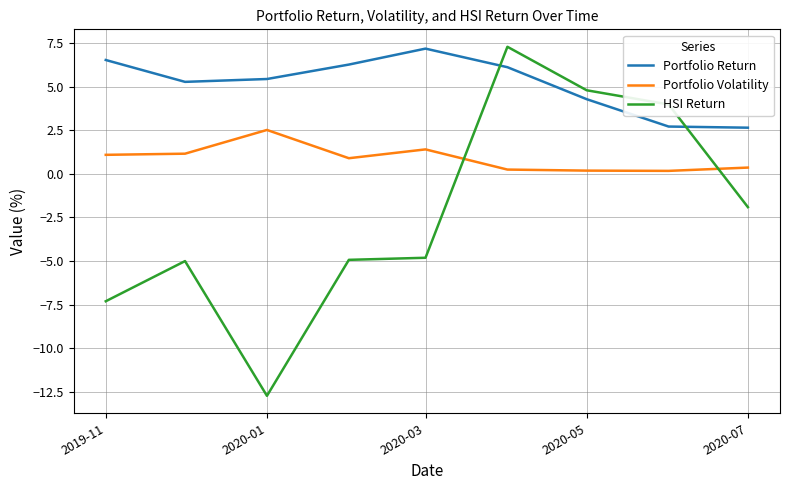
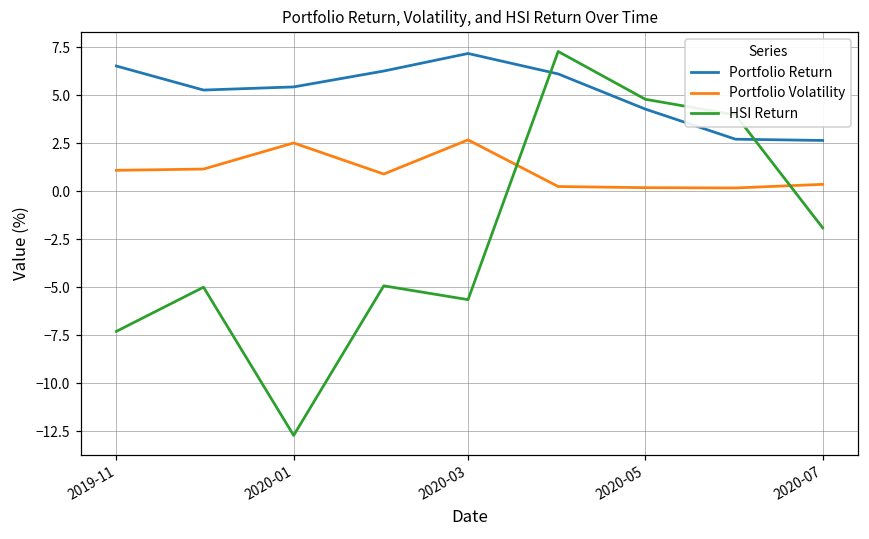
Portfolio Volatility, 2020-03: 1.4 -> 2.7
HSI Return, 2020-03: -4.8 -> -5.7
